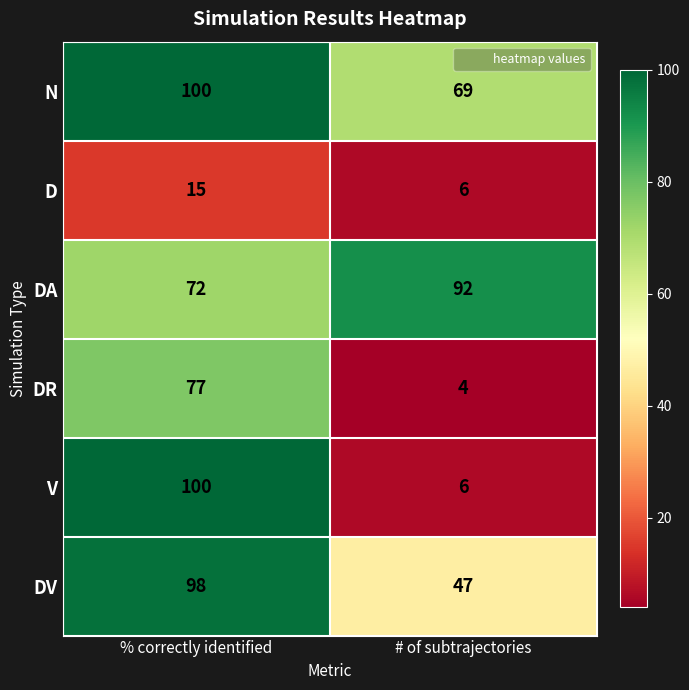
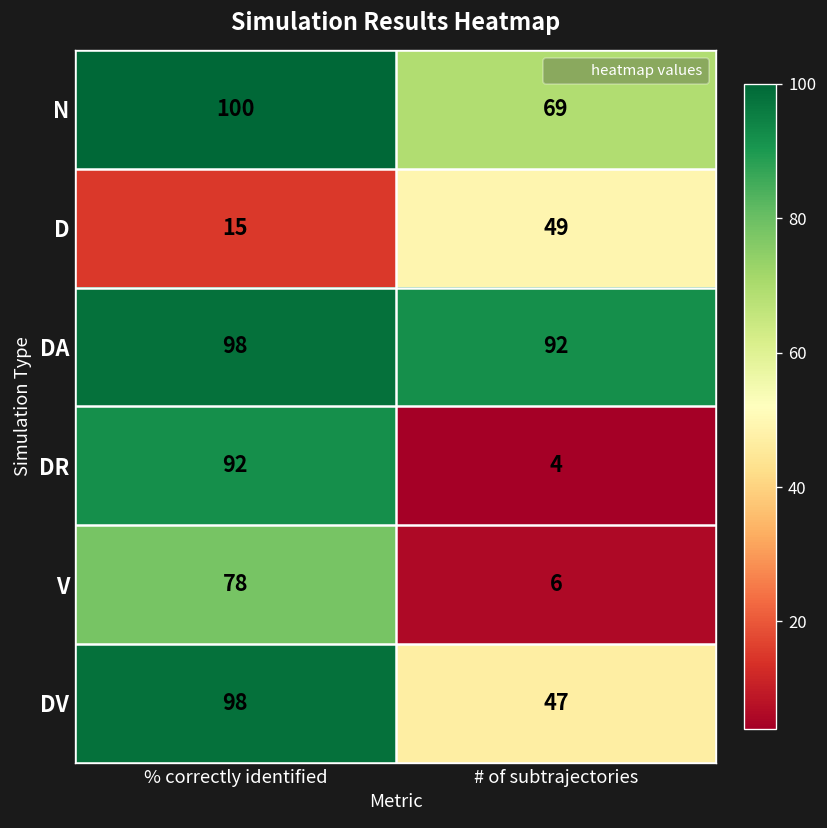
D, # of subtrajectories: 6 -> 49
DA, % correctly identified: 72 -> 98
DR, % correctly identified: 77 -> 92
V, % correctly identified: 100 -> 78
